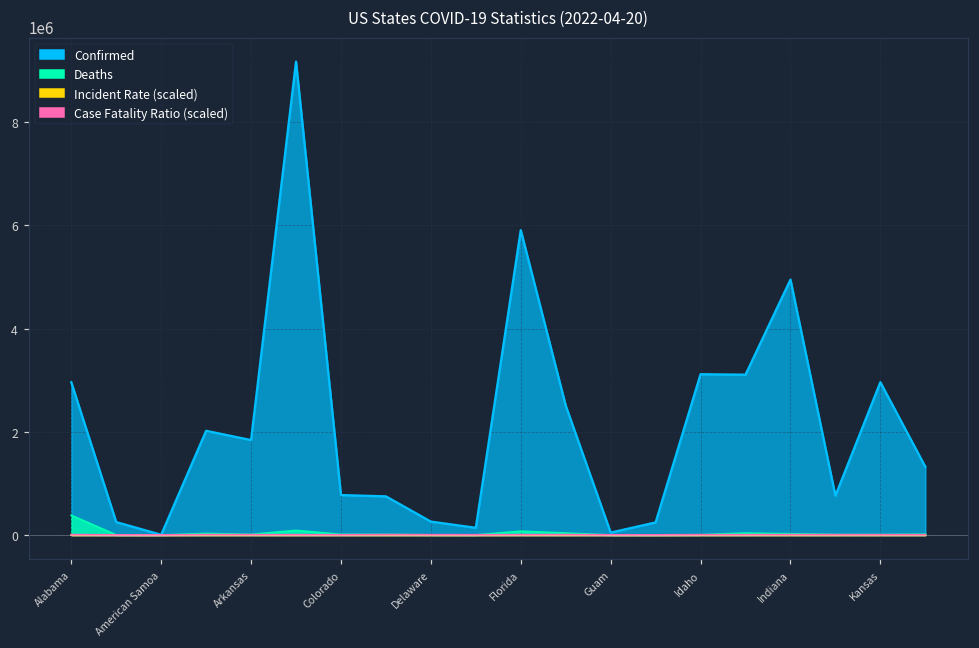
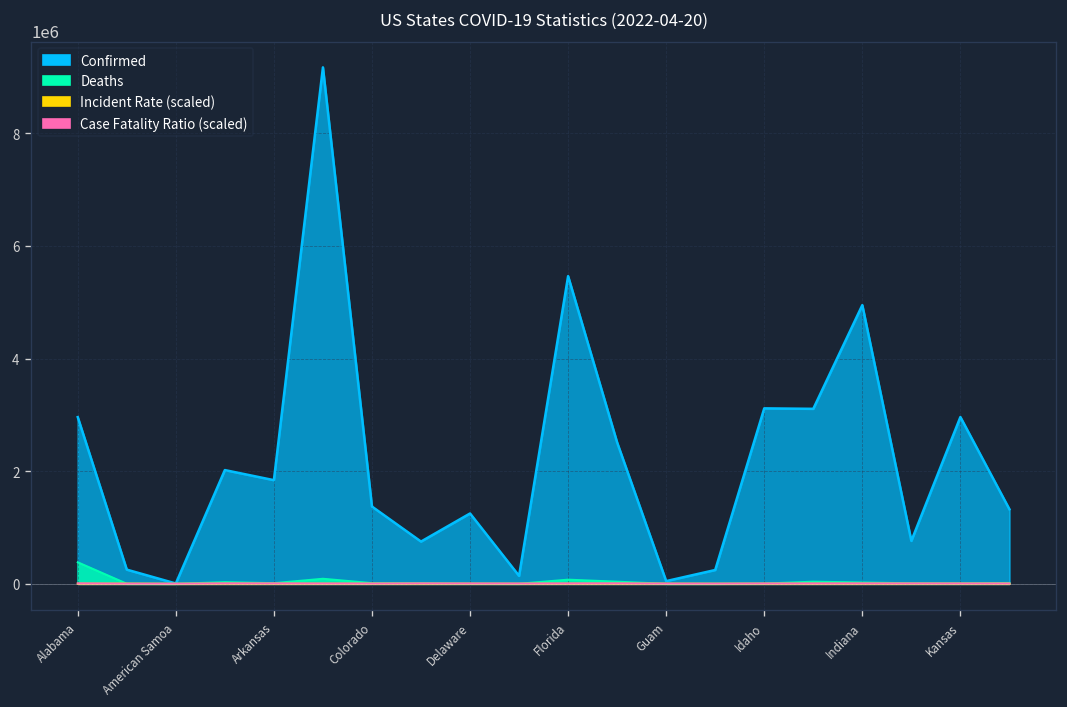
Confirmed, Colorado: 800000 -> 1400000
Confirmed, Delaware: 300000 -> 1200000
Confirmed, Florida: 5900000 -> 5500000
